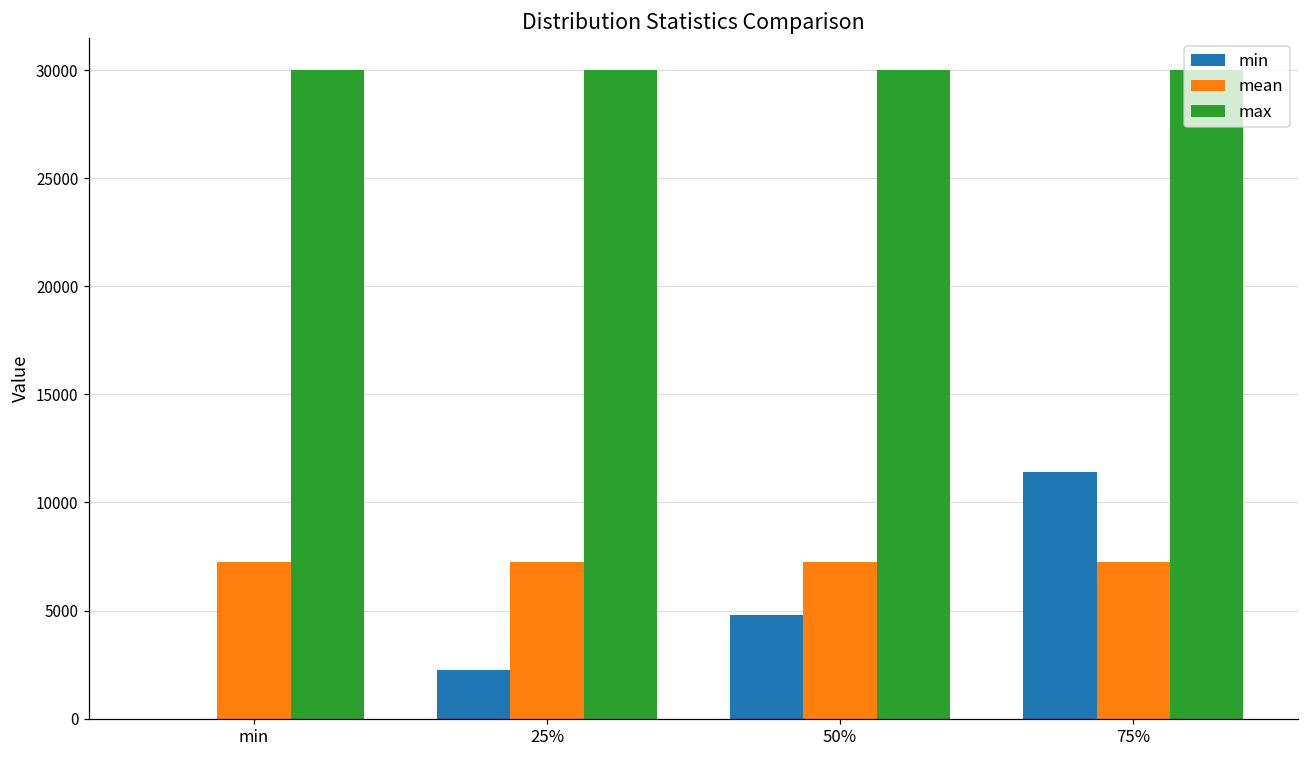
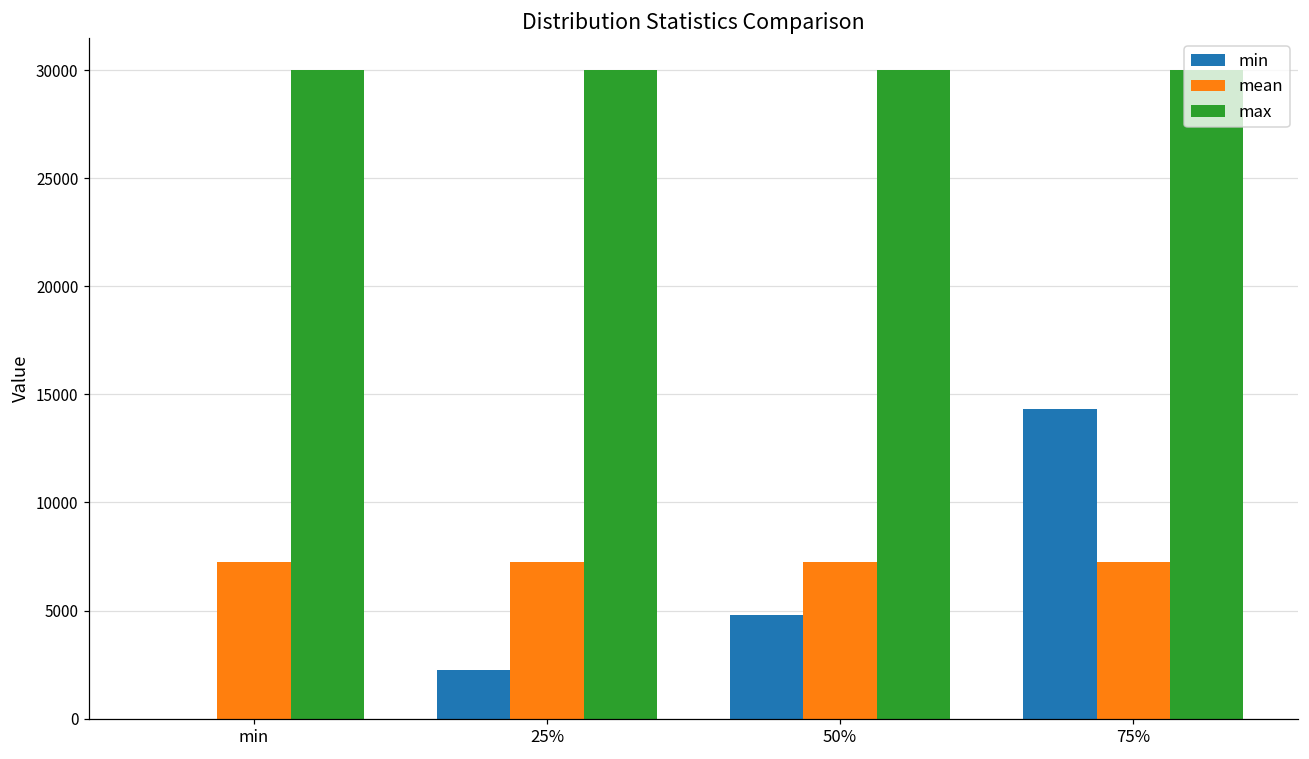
min, 75%: 11400 -> 14300
